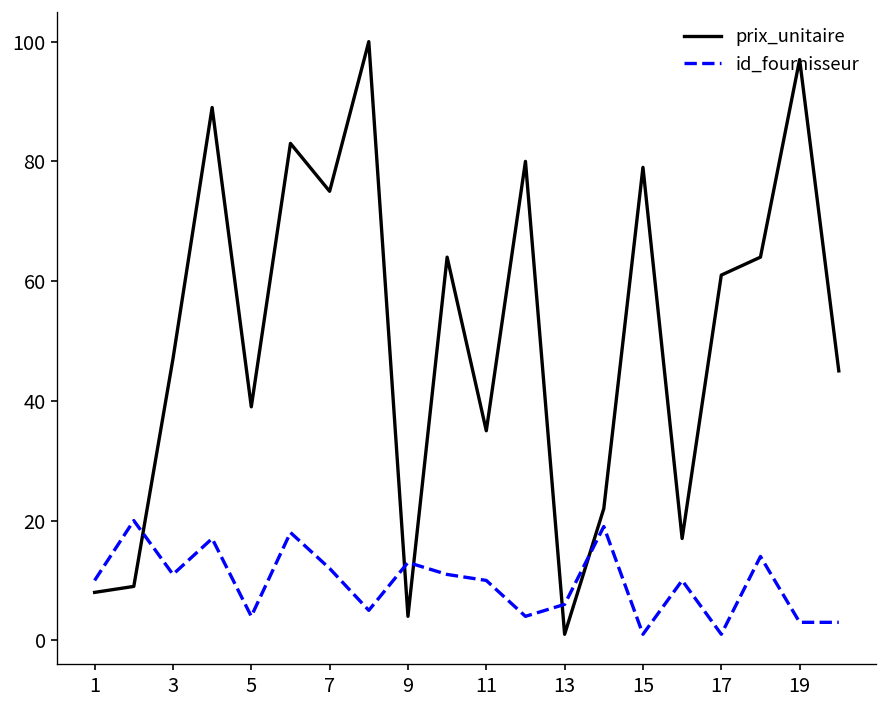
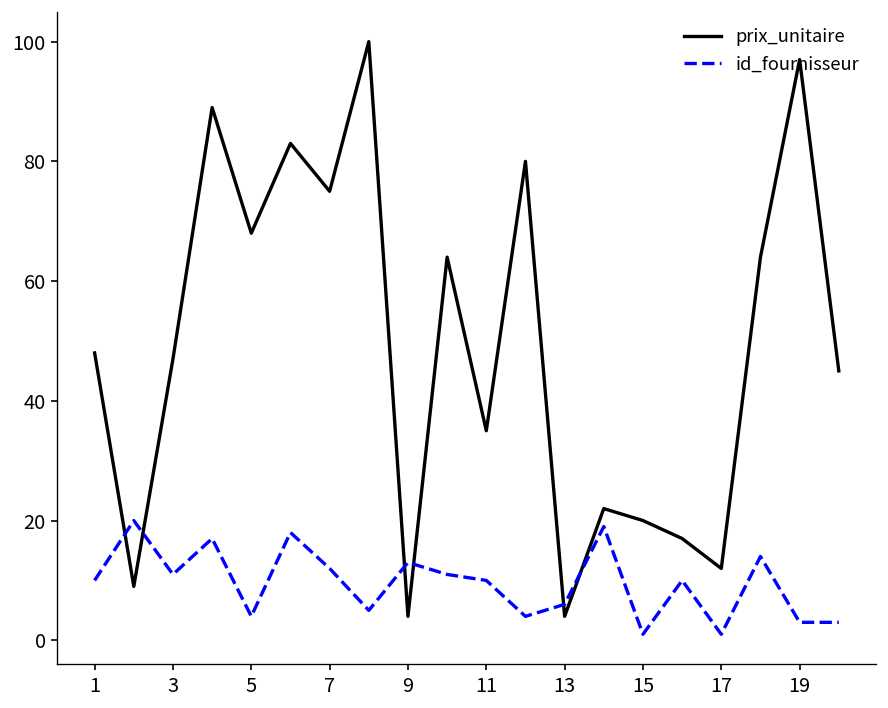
prix_unitaire, 1: 8 -> 48
prix_unitaire, 5: 39 -> 68
prix_unitaire, 13: 1 -> 4
prix_unitaire, 15: 79 -> 20
prix_unitaire, 17: 61 -> 12
